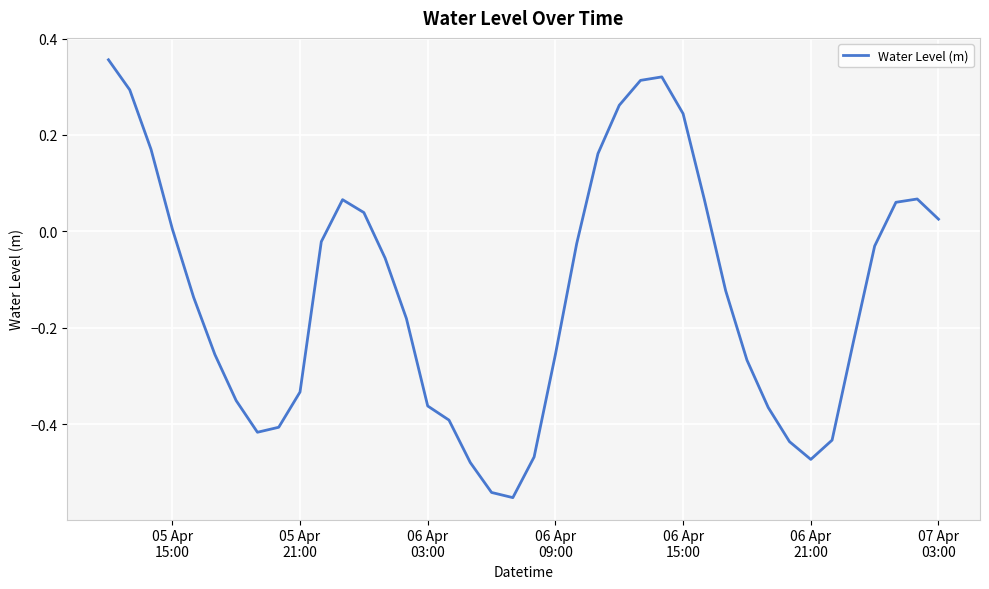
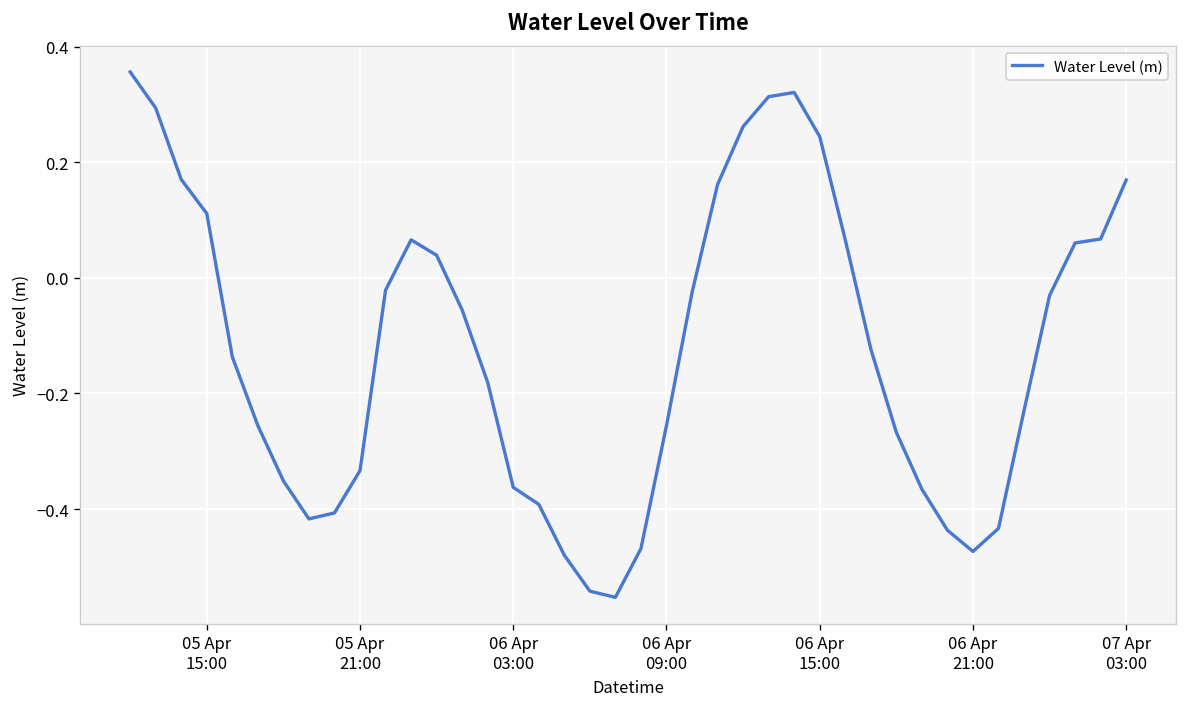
05 Apr 15:00: 0.01 -> 0.11
07 Apr 03:00: 0.03 -> 0.17
